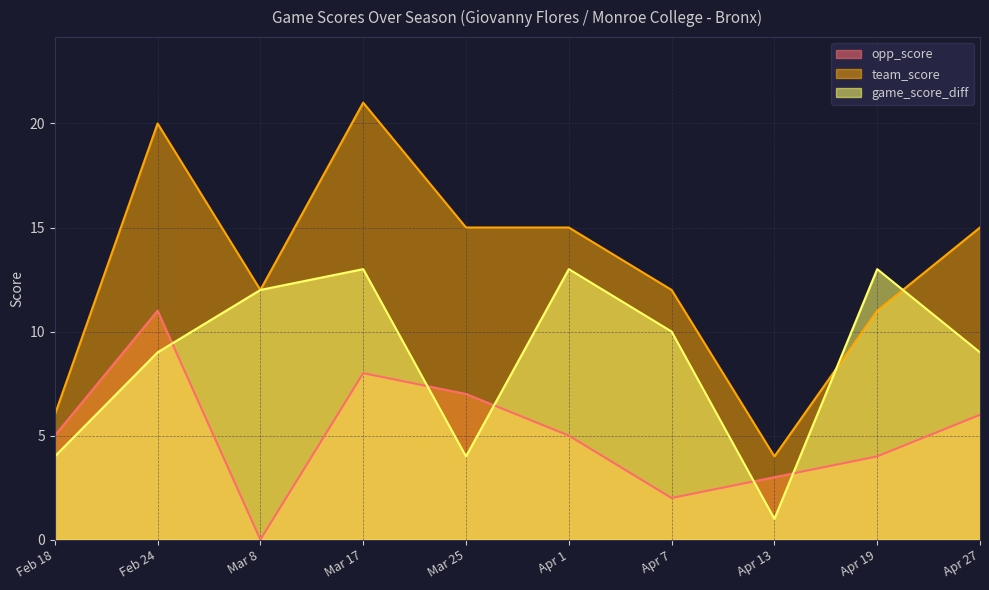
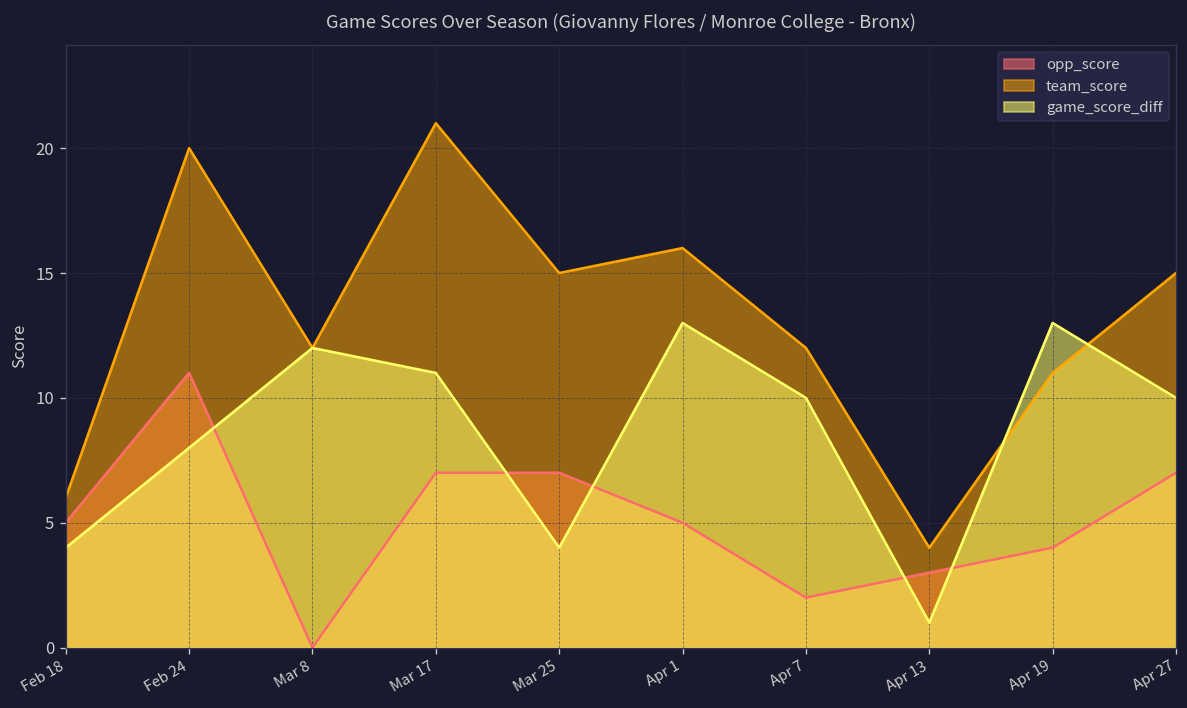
game_score_diff, Feb 24: 9 -> 8
opp_score, Mar 17: 8 -> 7
game_score_diff, Mar 17: 13 -> 11
team_score, Apr 1: 15 -> 16
opp_score, Apr 27: 6 -> 7
game_score_diff, Apr 27: 9 -> 10
